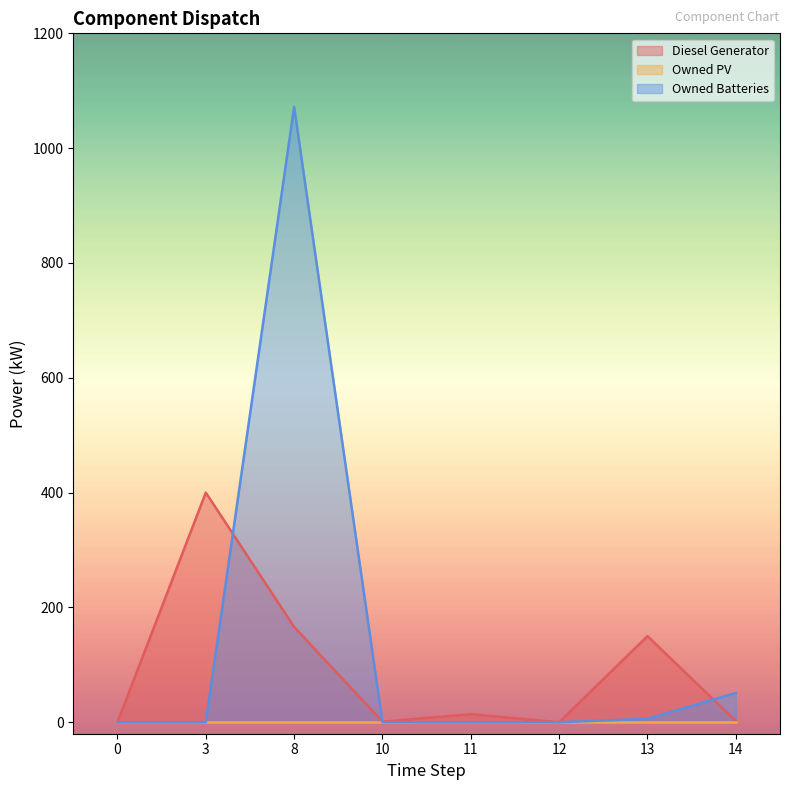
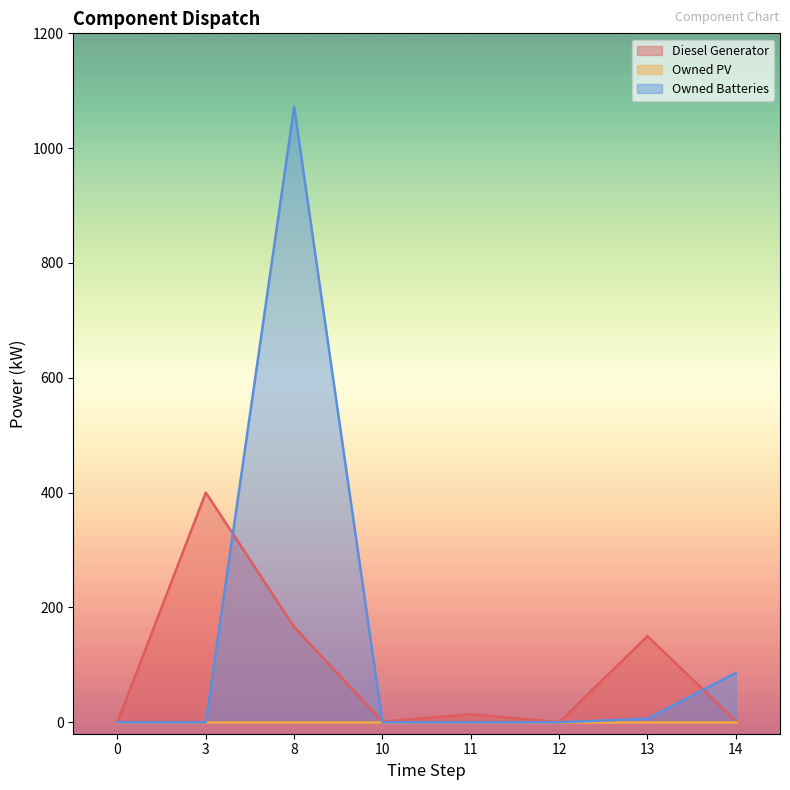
Owned Batteries, 14: 50 -> 90
